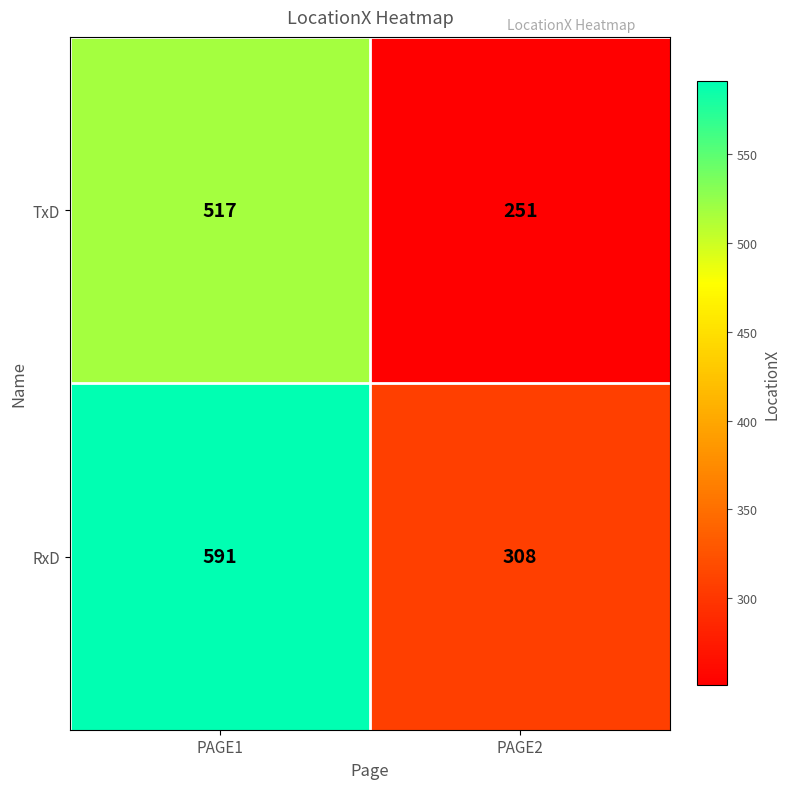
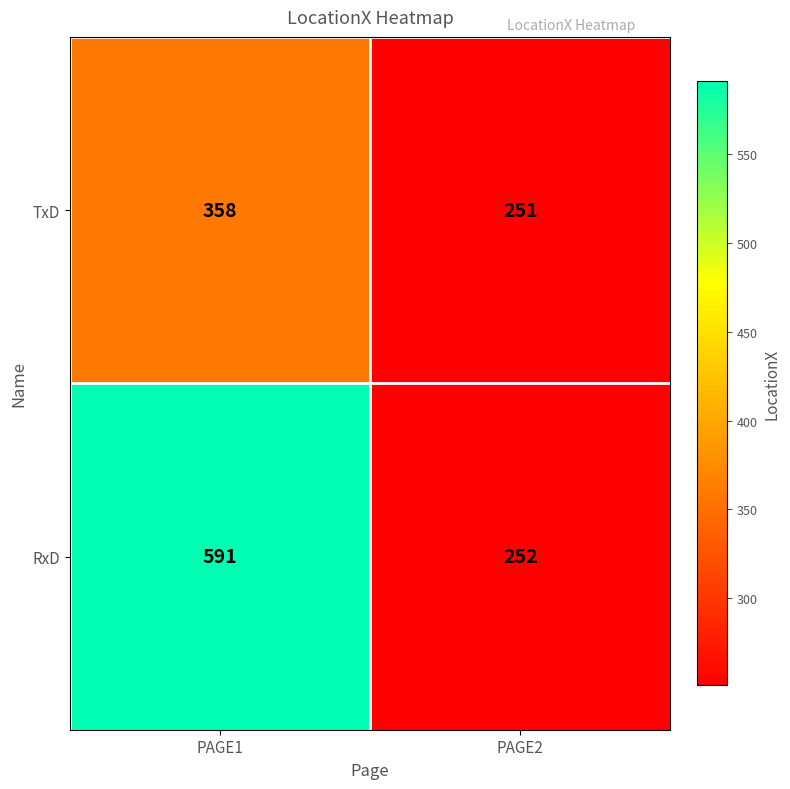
TxD, PAGE1: 517 -> 358
RxD, PAGE2: 308 -> 252
